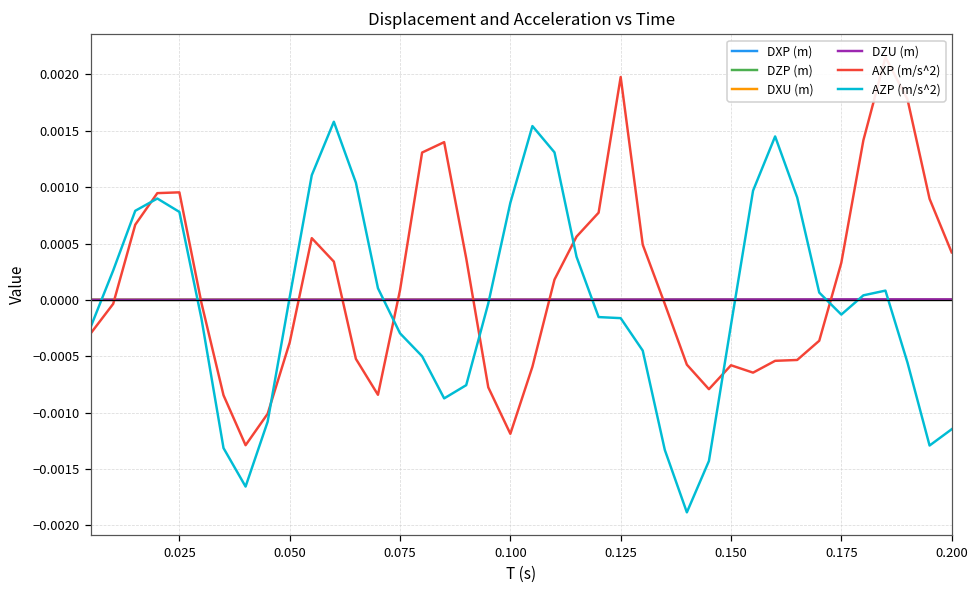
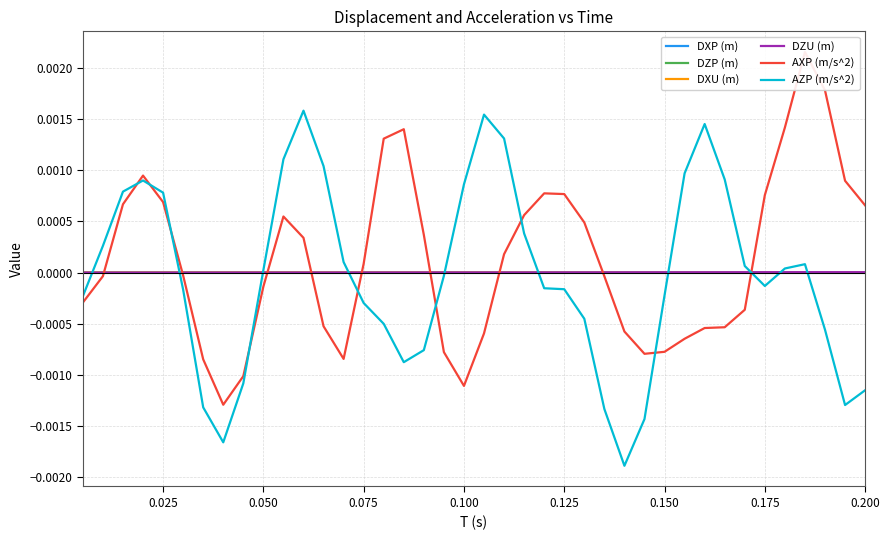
AXP (m/s^2), 0.025: 0.00095 -> 0.00069
AXP (m/s^2), 0.050: -0.00038 -> -0.00014
AXP (m/s^2), 0.100: -0.00119 -> -0.00111
AXP (m/s^2), 0.125: 0.00198 -> 0.00077
AXP (m/s^2), 0.150: -0.00058 -> -0.00077
AXP (m/s^2), 0.175: 0.00033 -> 0.00076
AXP (m/s^2), 0.200: 0.00042 -> 0.00066
